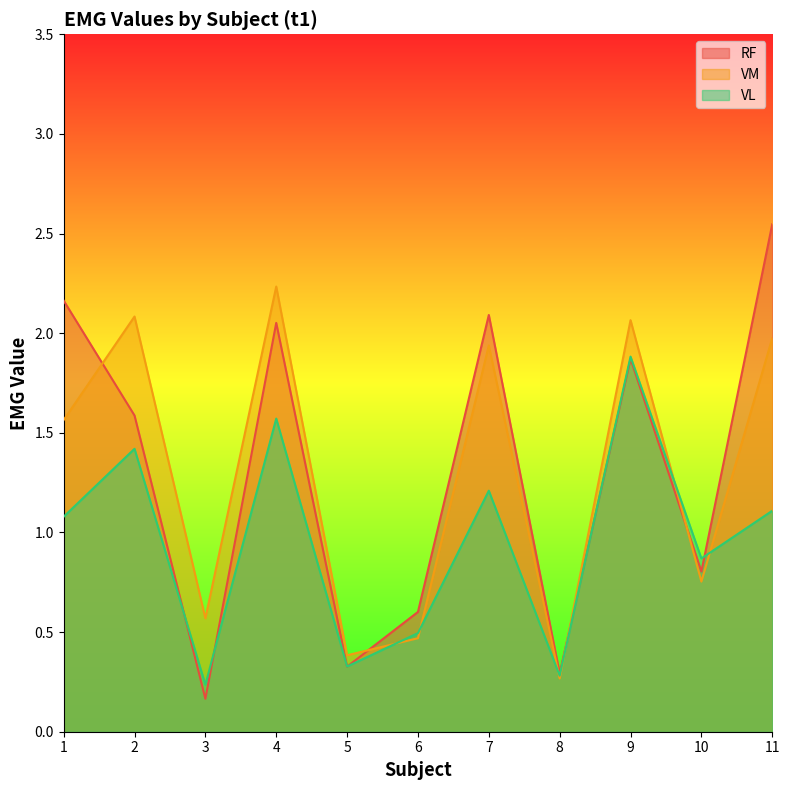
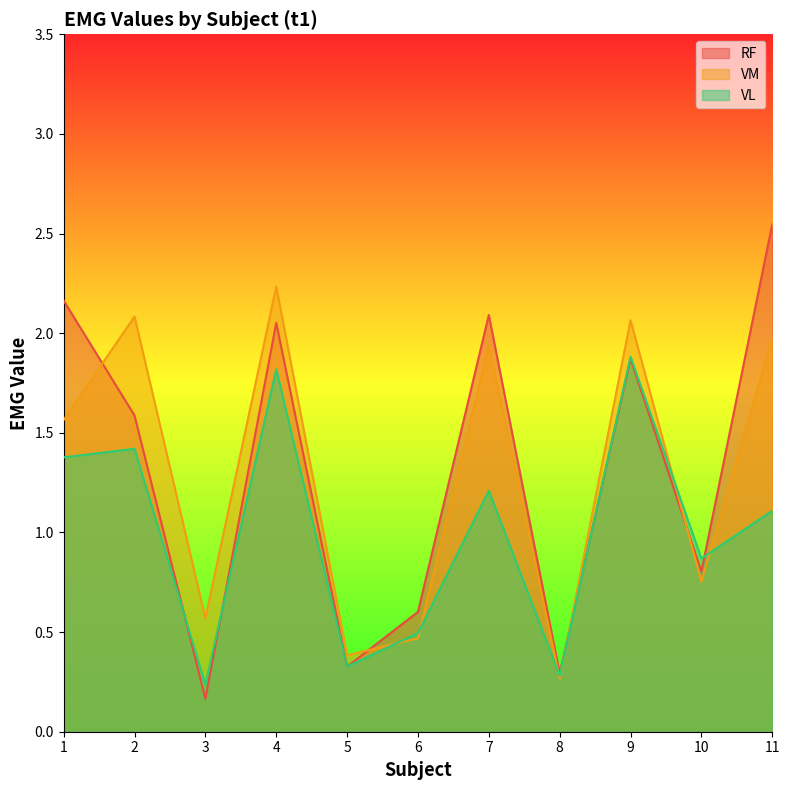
VL, 1: 1.08 -> 1.38
VL, 4: 1.57 -> 1.82
